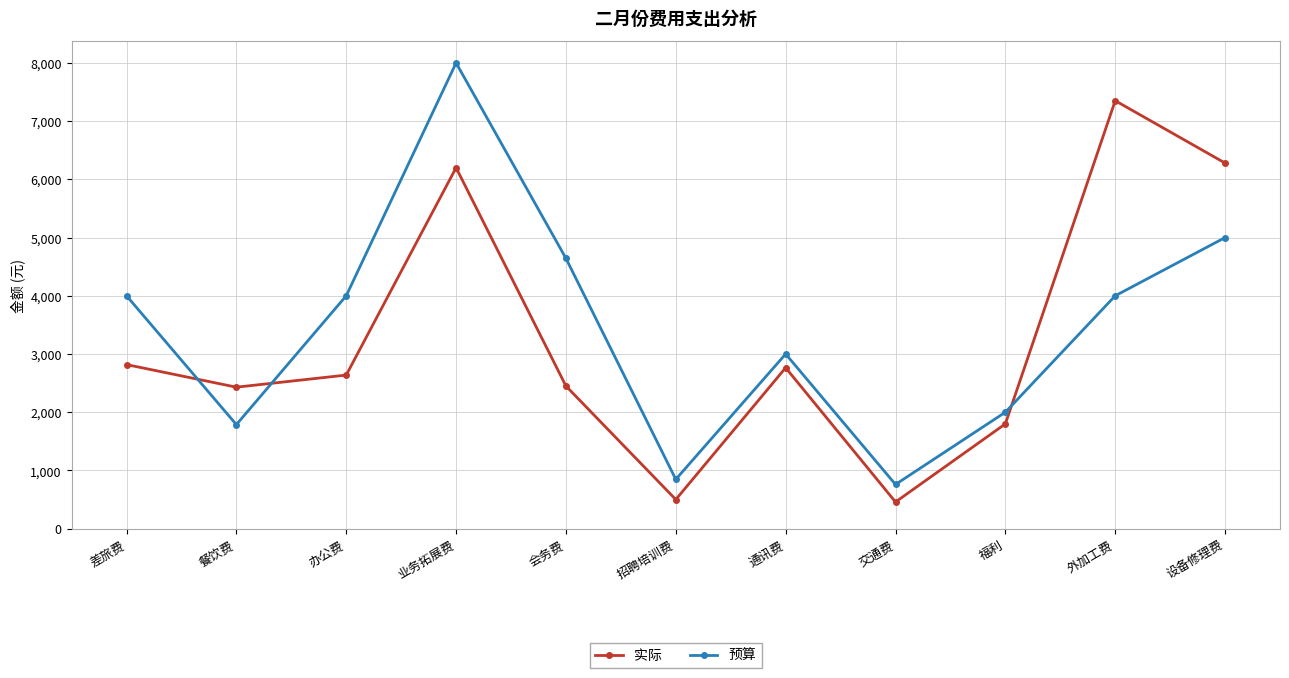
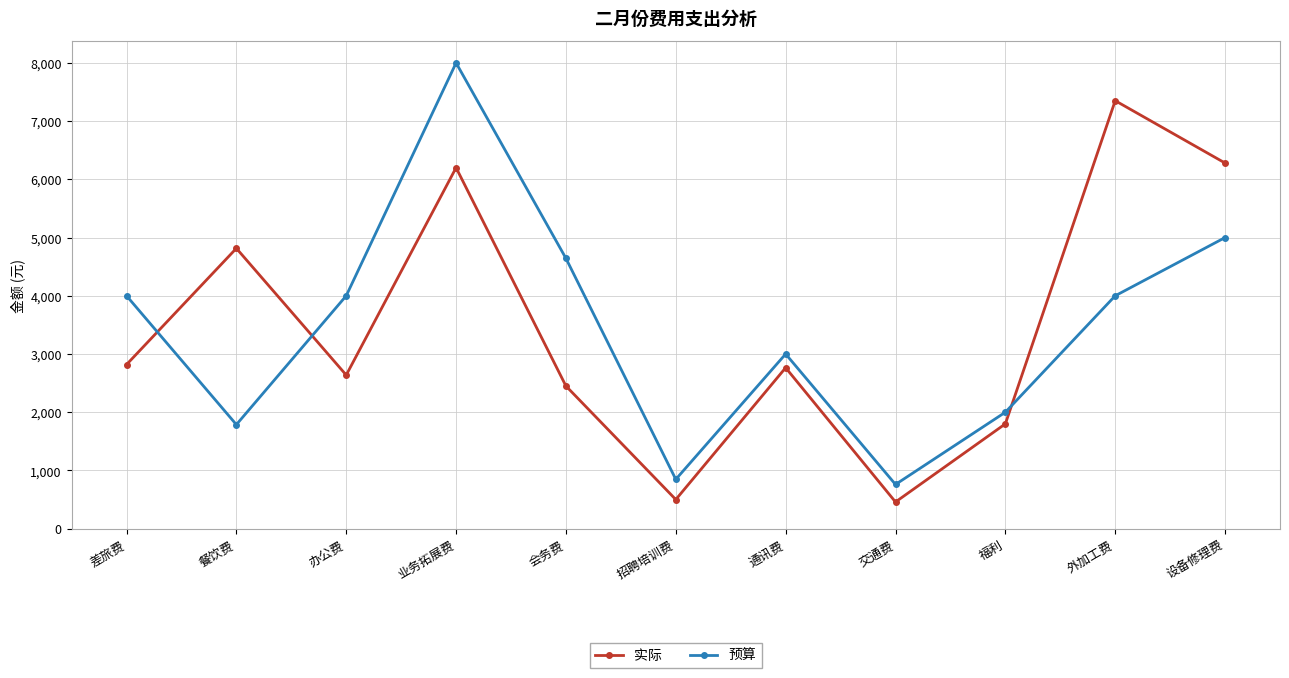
实际, 餐饮费: 2,400 -> 4,800
